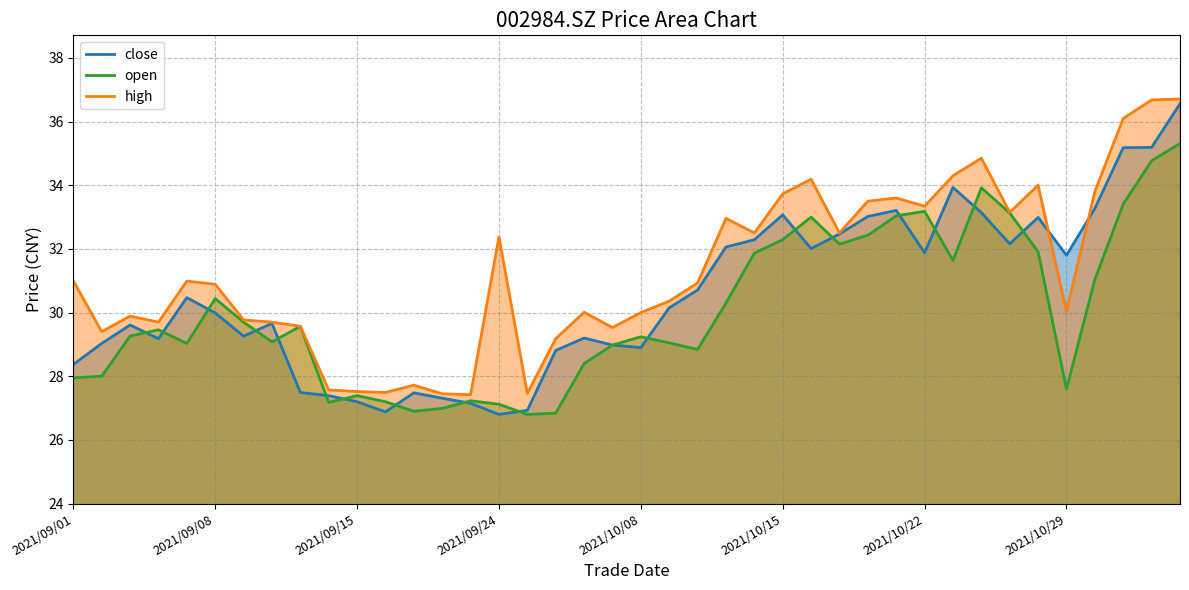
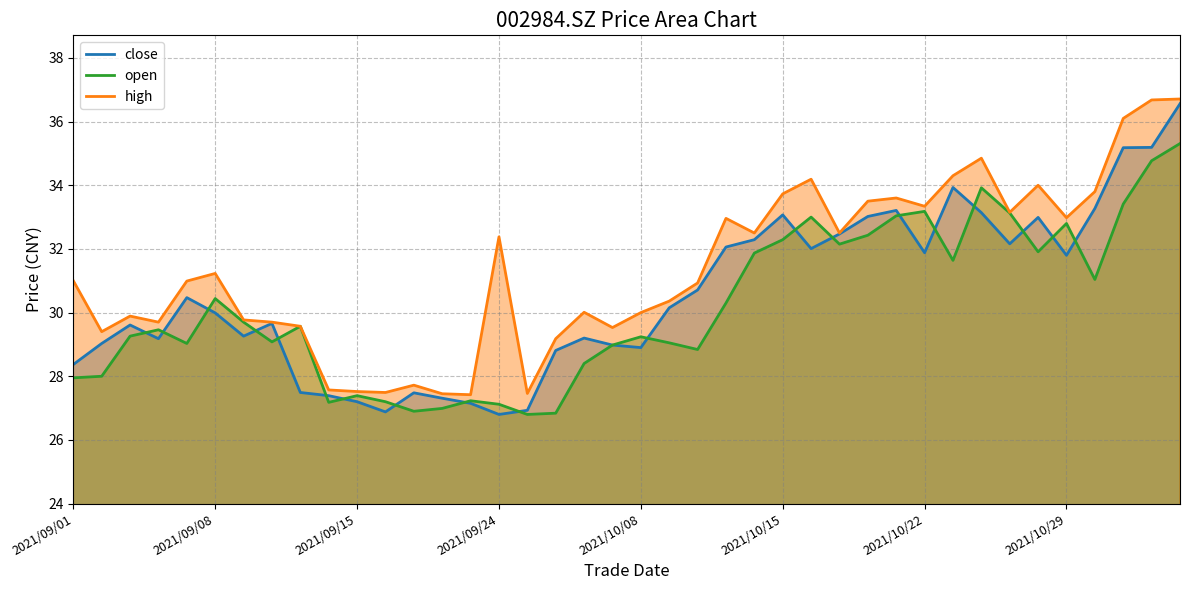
high, 2021/09/08: 30.9 -> 31.2
open, 2021/10/29: 27.6 -> 32.8
high, 2021/10/29: 30.0 -> 33.0
